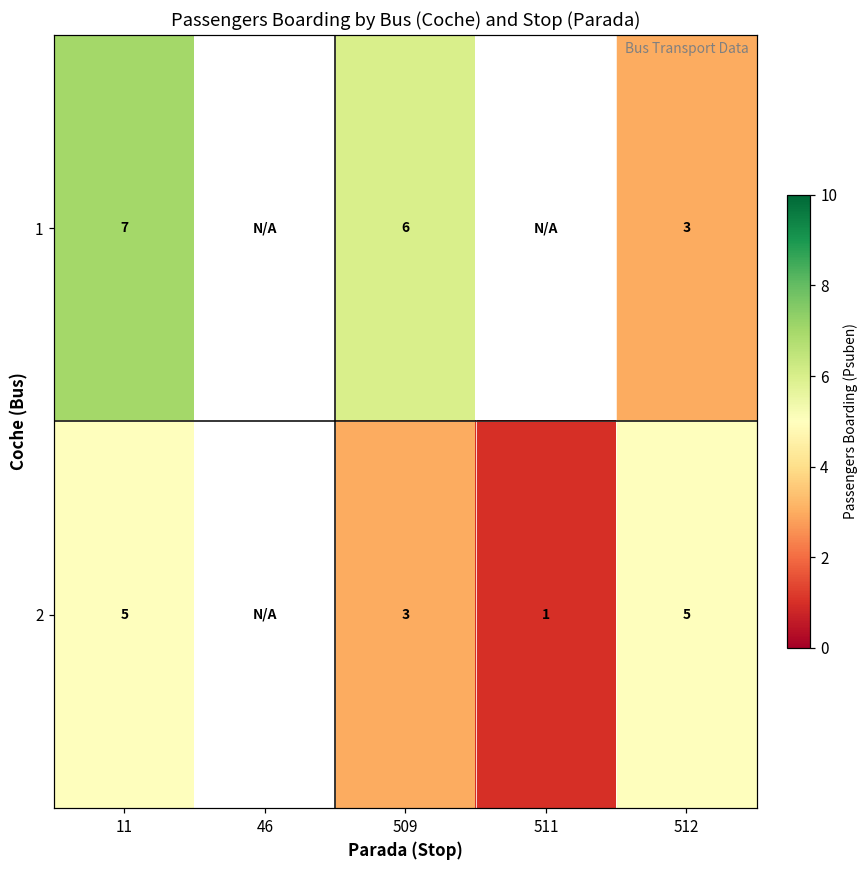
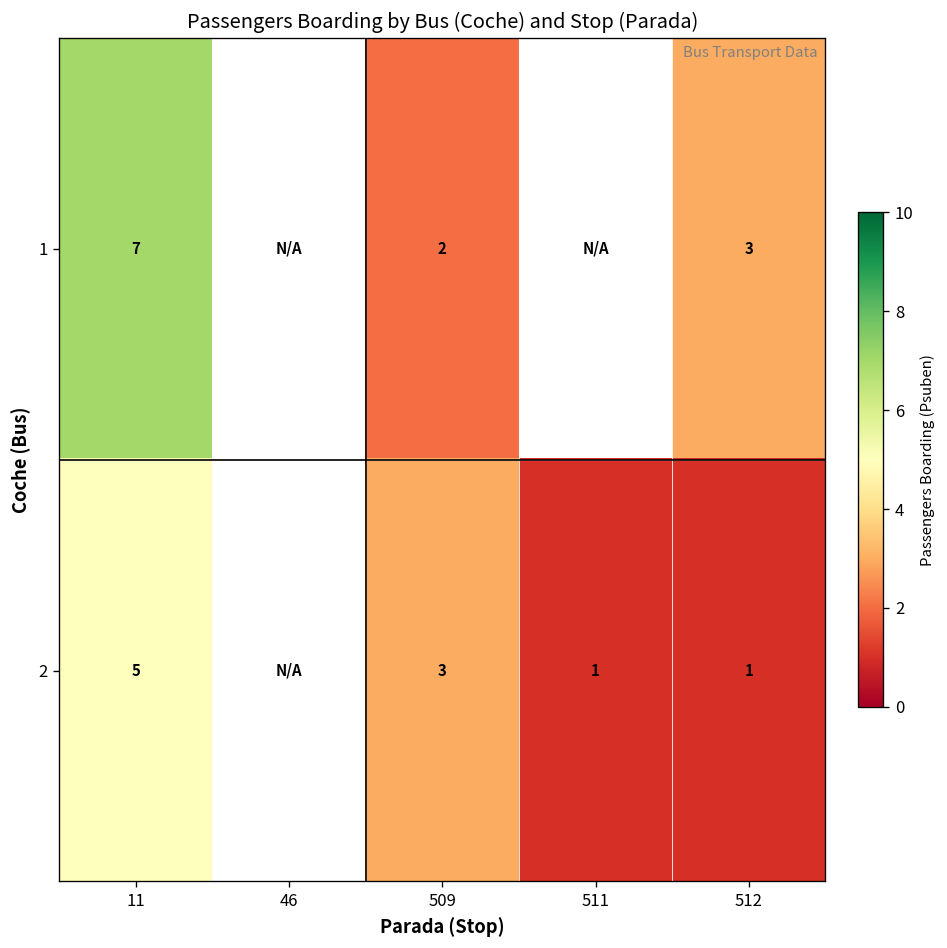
1, 509: 6 -> 2
2, 512: 5 -> 1
